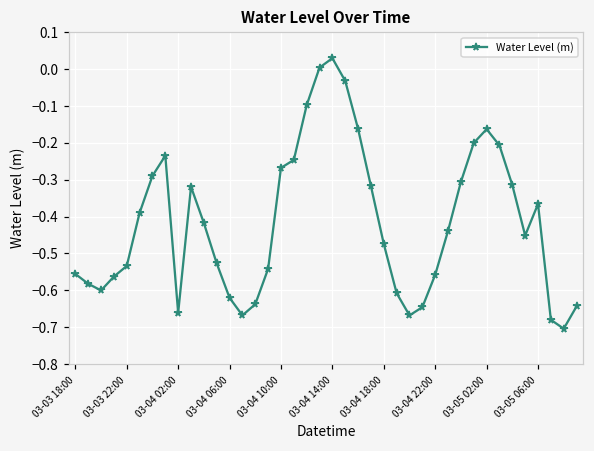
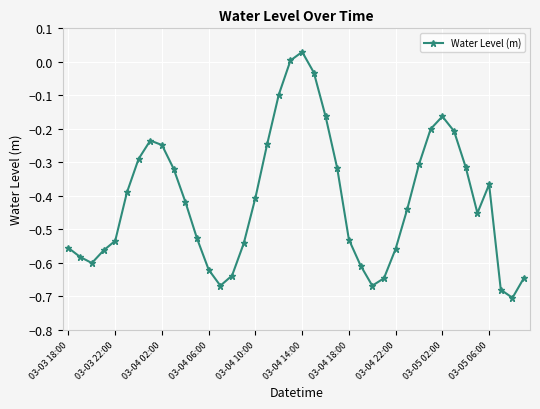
03-04 02:00: -0.66 -> -0.25
03-04 10:00: -0.27 -> -0.41
03-04 18:00: -0.47 -> -0.53
